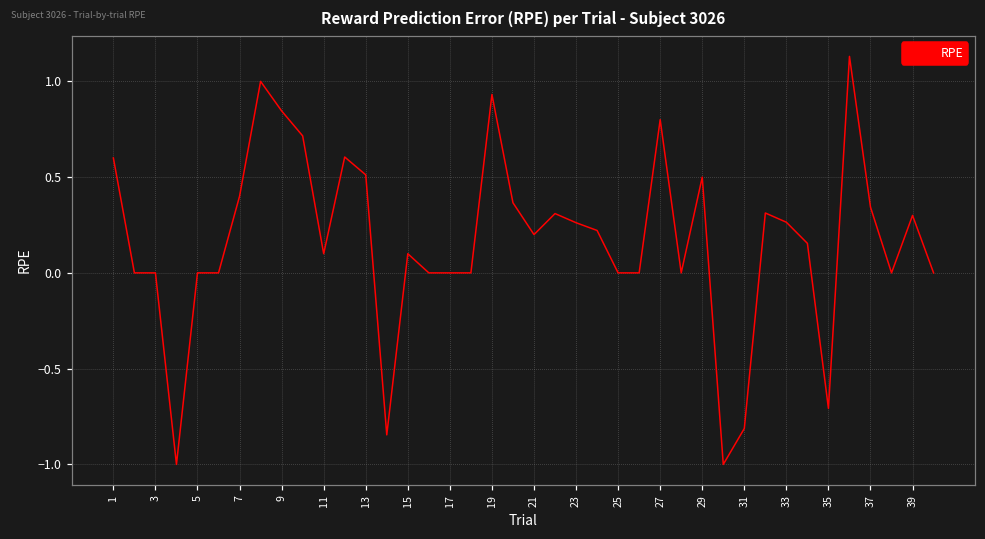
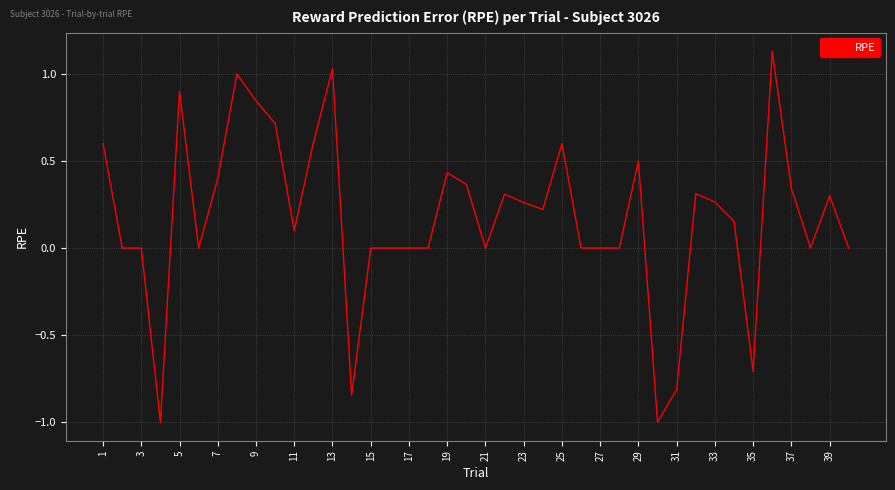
5: 0.0 -> 0.9
13: 0.51 -> 1.03
15: 0.1 -> 0.0
19: 0.93 -> 0.43
21: 0.2 -> 0.0
25: 0.0 -> 0.6
27: 0.8 -> 0.0
